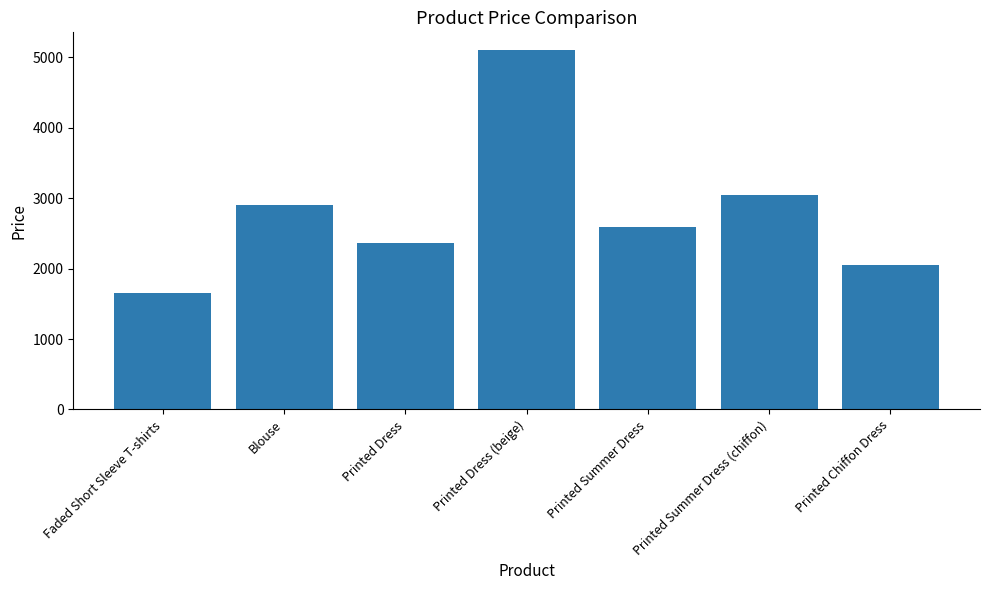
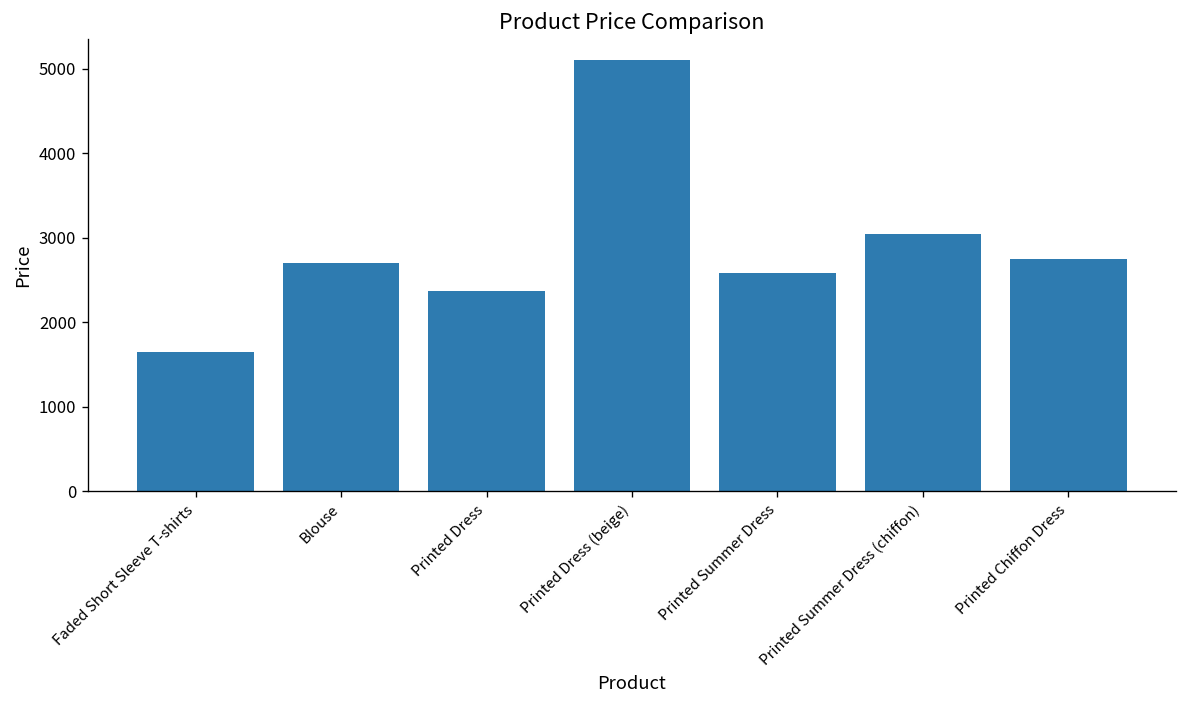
Blouse: 2900 -> 2700
Printed Chiffon Dress: 2100 -> 2700
